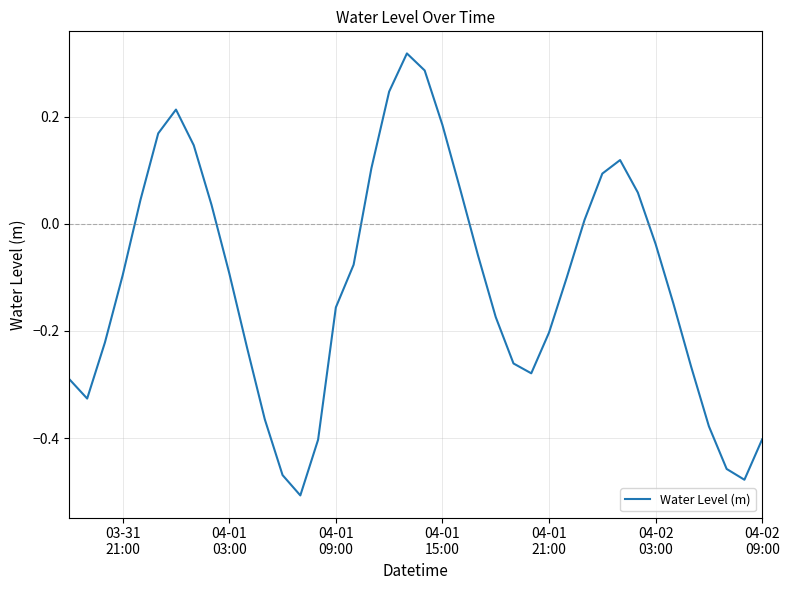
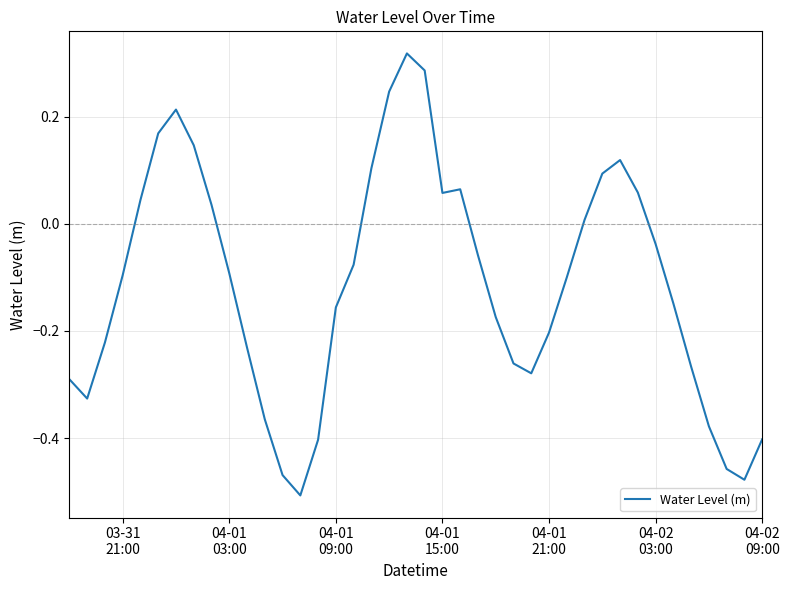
04-01 15:00: 0.18 -> 0.06
